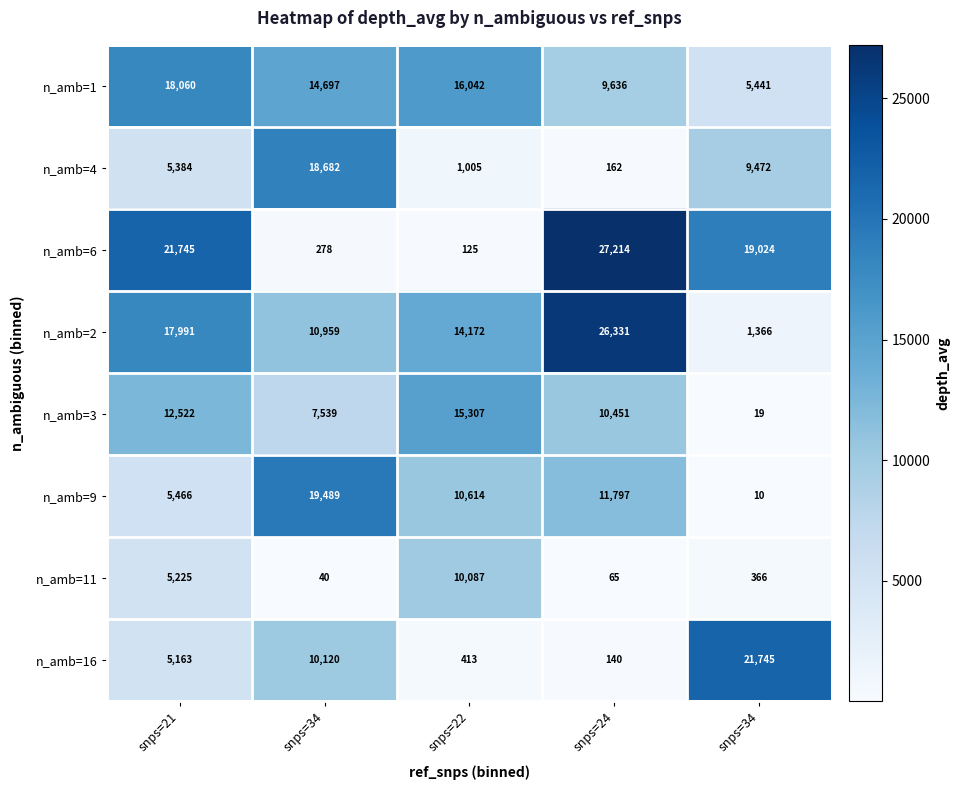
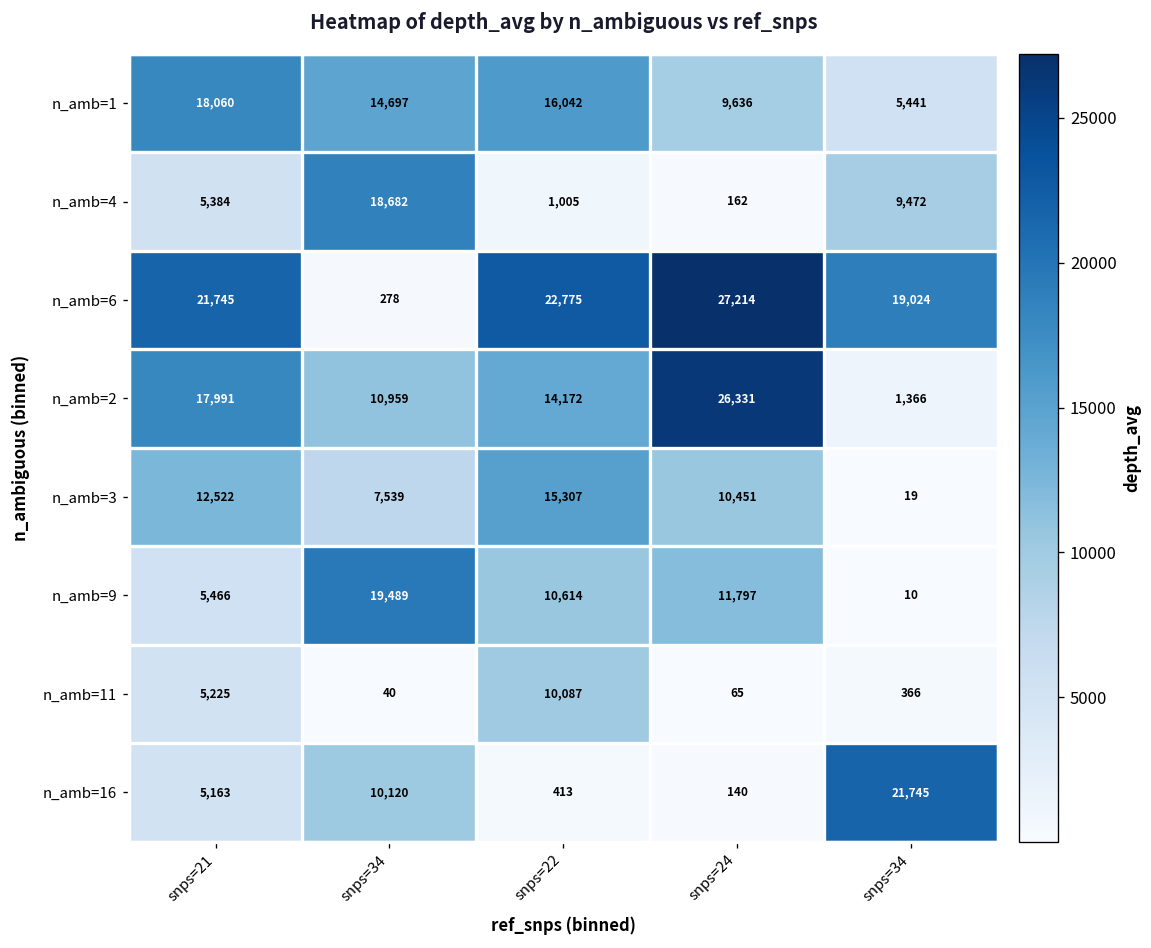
n_amb=6, snps=22: 125 -> 22,775
